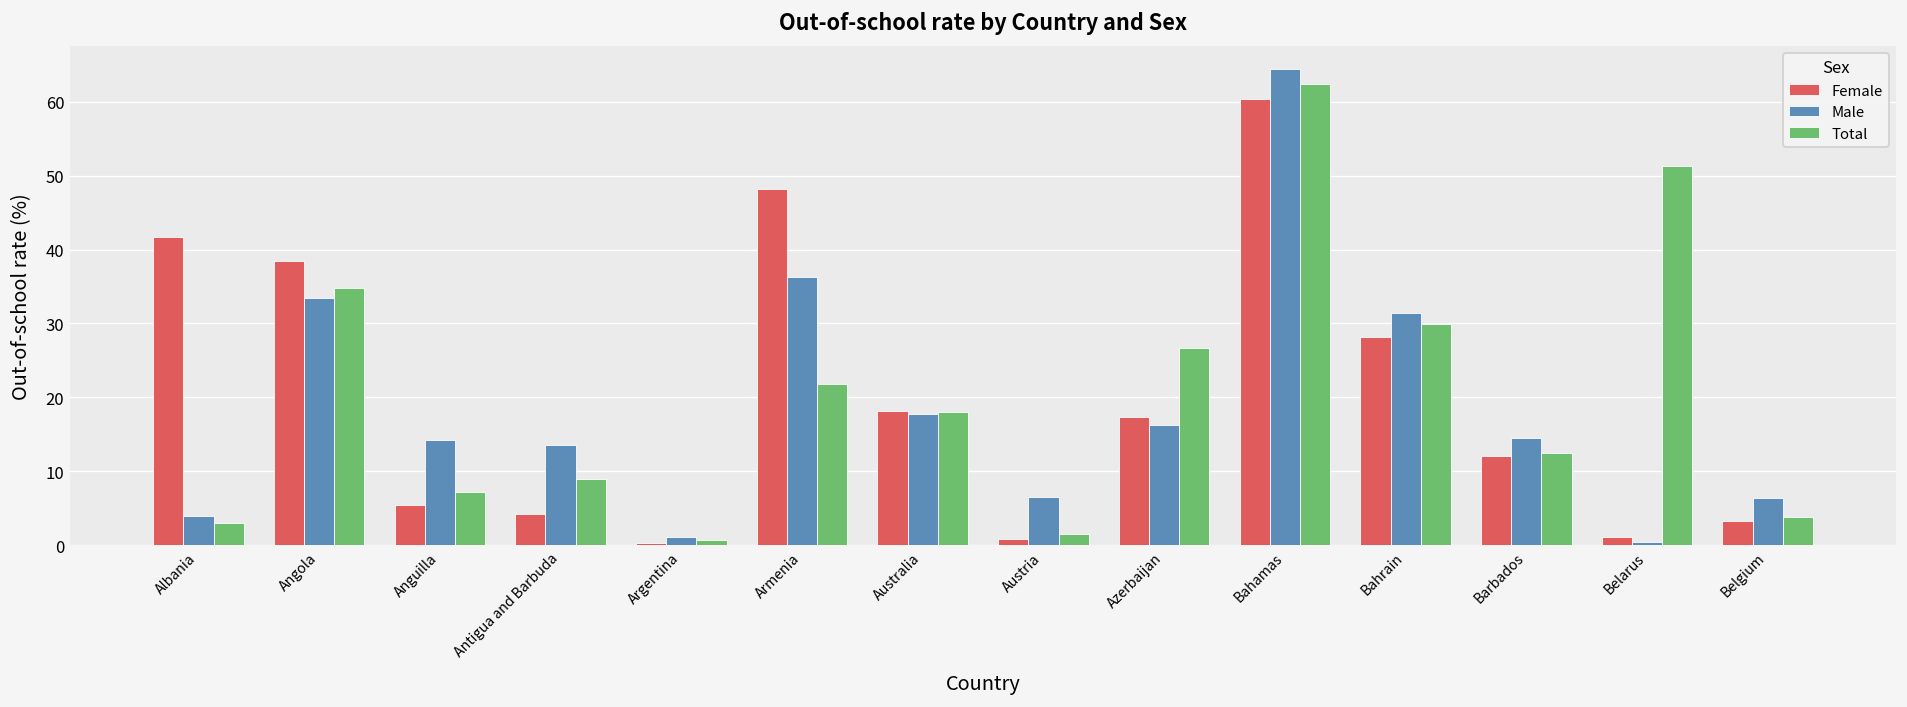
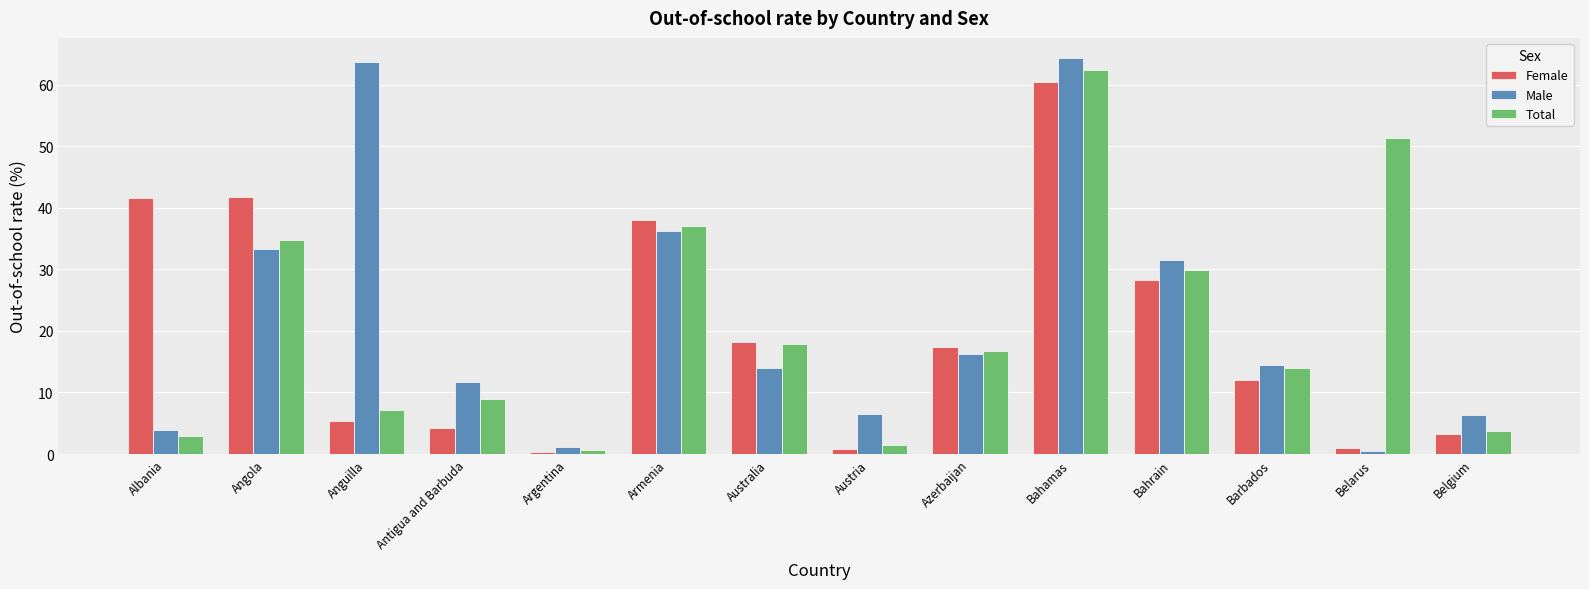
Female, Angola: 39 -> 42
Male, Anguilla: 14 -> 64
Male, Antigua and Barbuda: 14 -> 12
Female, Armenia: 48 -> 38
Total, Armenia: 22 -> 37
Male, Australia: 18 -> 14
Total, Azerbaijan: 27 -> 17
Total, Barbados: 12 -> 14
